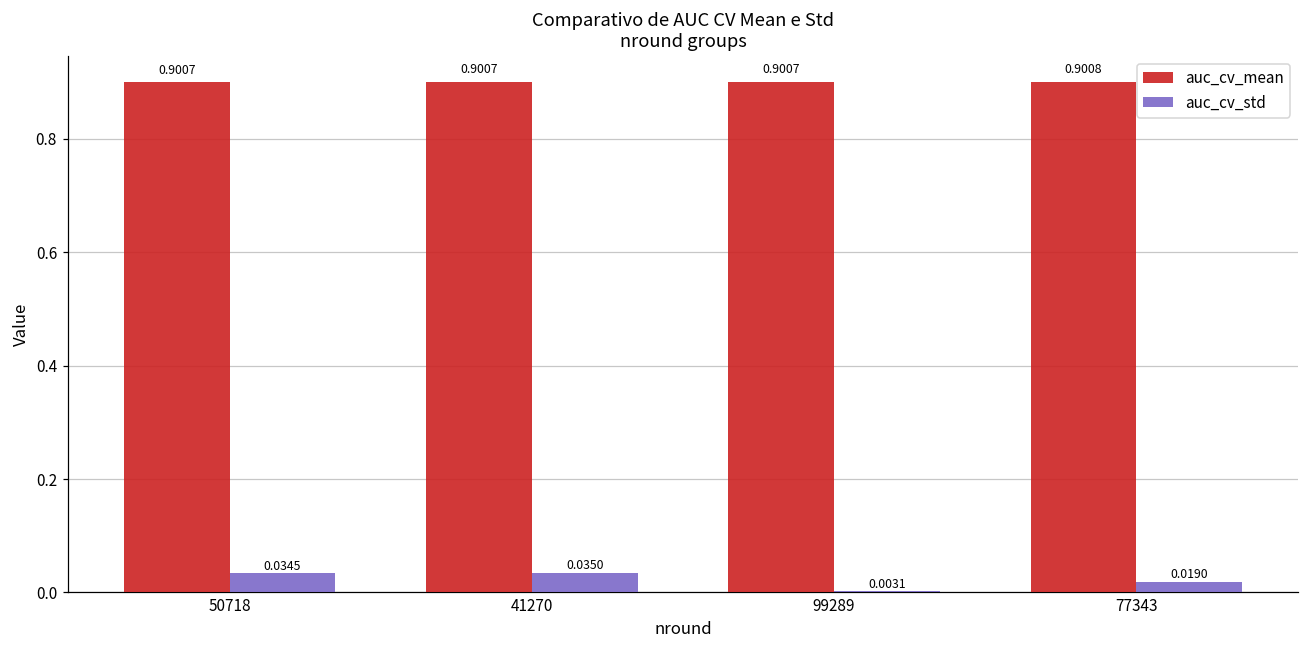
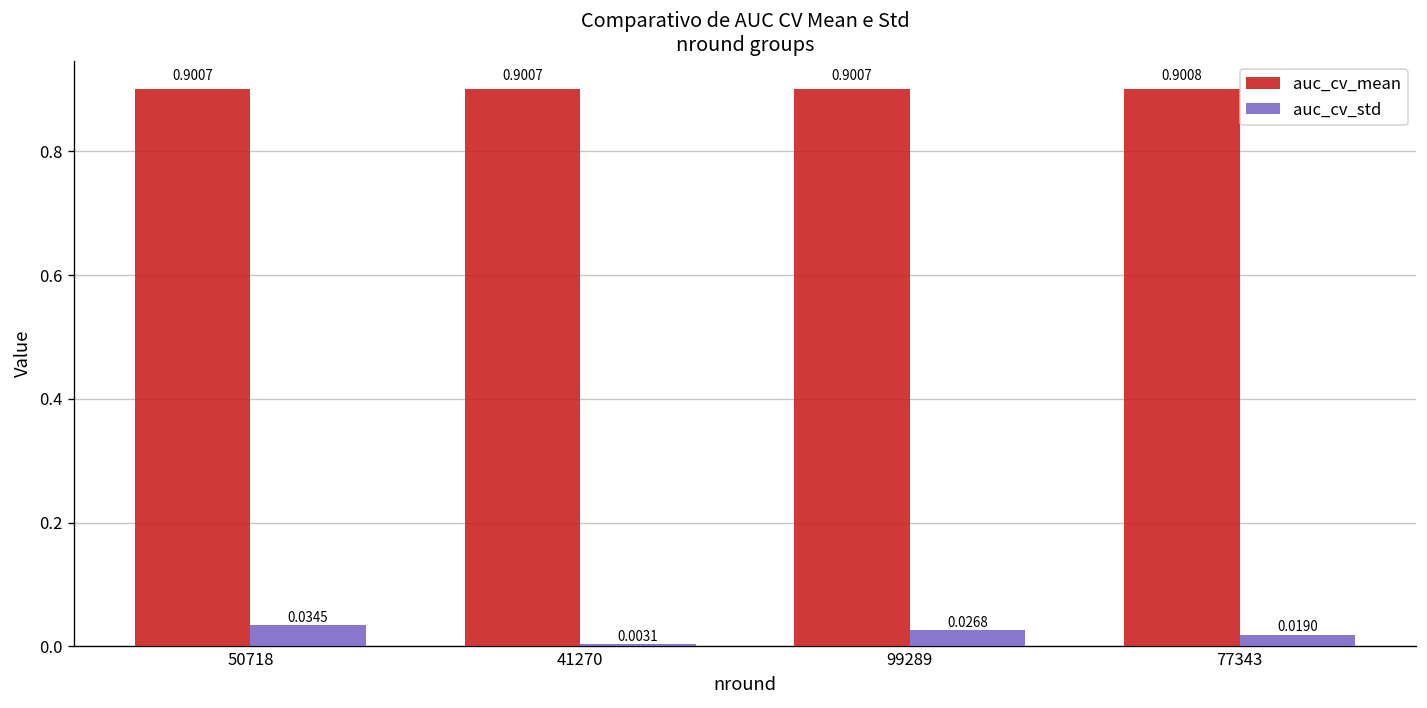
auc_cv_std, 41270: 0.0350 -> 0.0031
auc_cv_std, 99289: 0.0031 -> 0.0268
